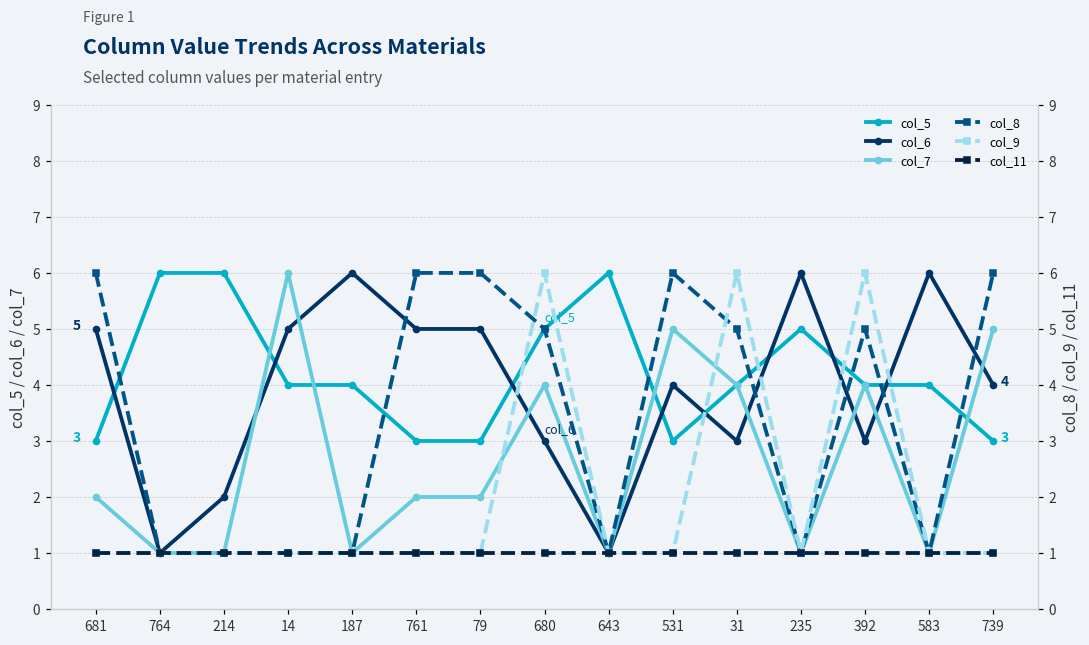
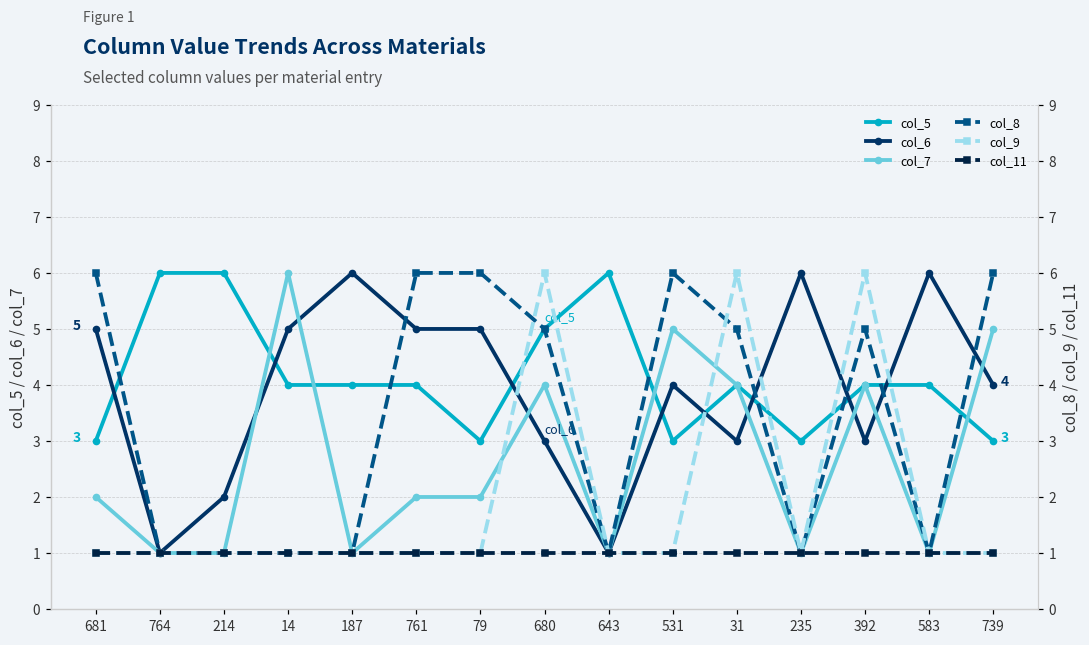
col_5, 761: 3 -> 4
col_5, 235: 5 -> 3
